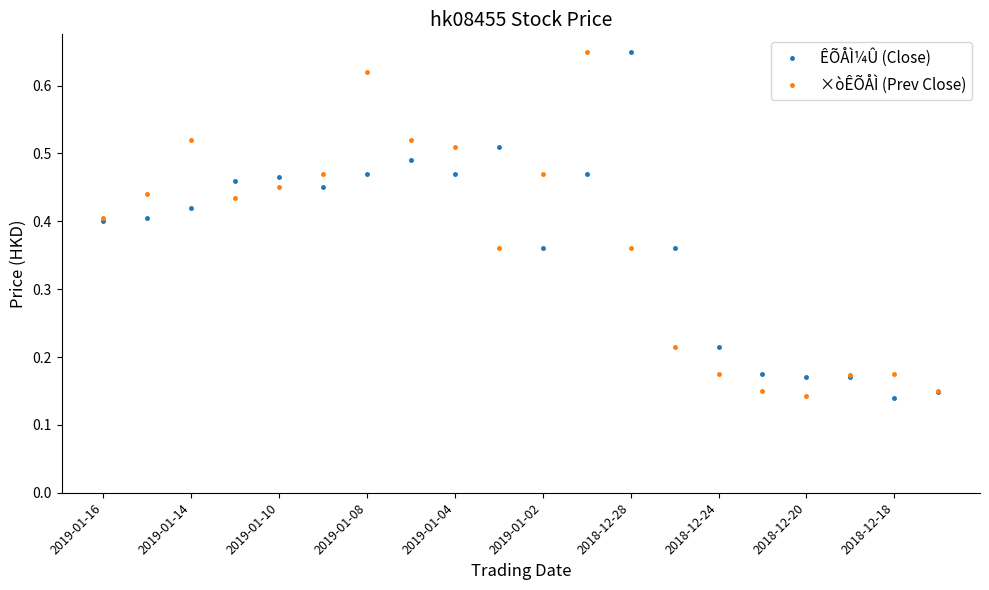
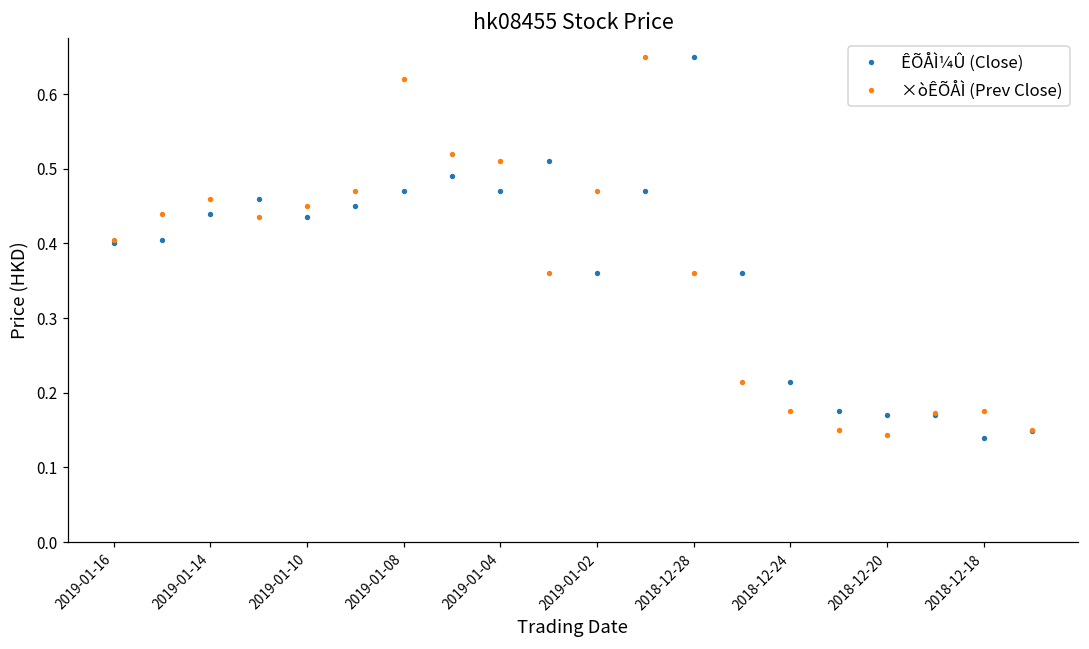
ÊÕÅÌ¼Û (Close), 2019-01-14: 0.42 -> 0.44
×òÊÕÅÌ (Prev Close), 2019-01-14: 0.52 -> 0.46
ÊÕÅÌ¼Û (Close), 2019-01-10: 0.47 -> 0.44
